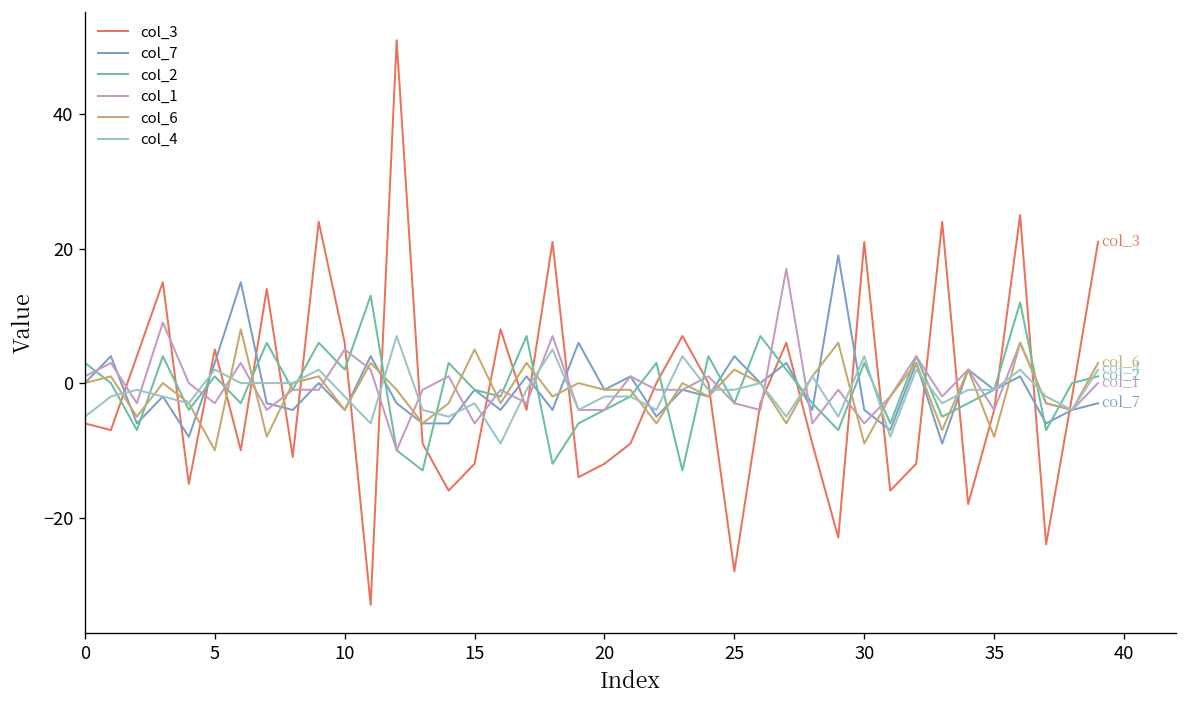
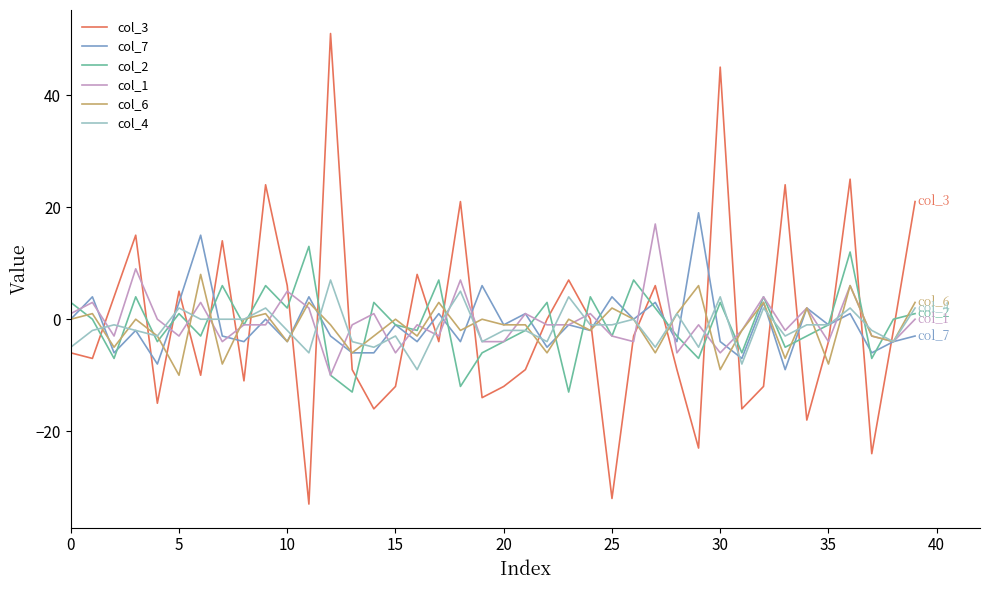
col_6, 15: 5 -> 0
col_3, 25: -28 -> -32
col_3, 30: 21 -> 45
